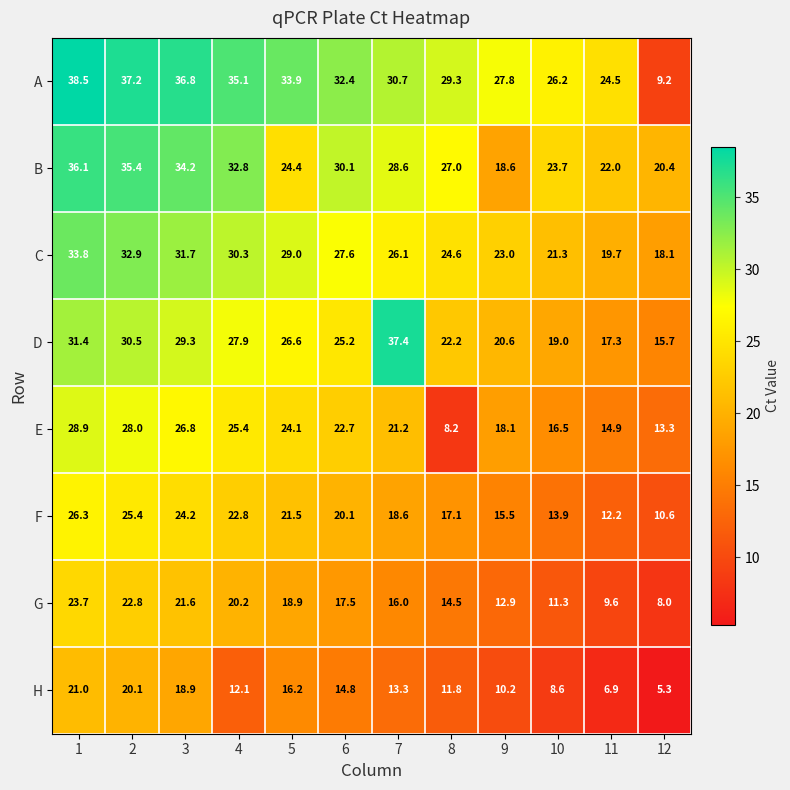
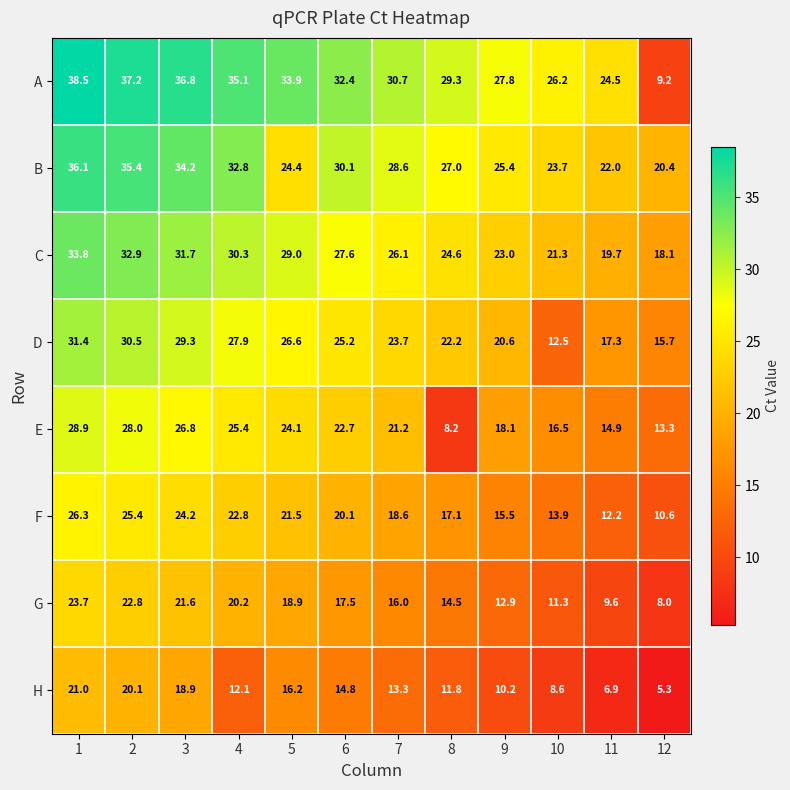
B, 9: 18.6 -> 25.4
D, 7: 37.4 -> 23.7
D, 10: 19.0 -> 12.5
